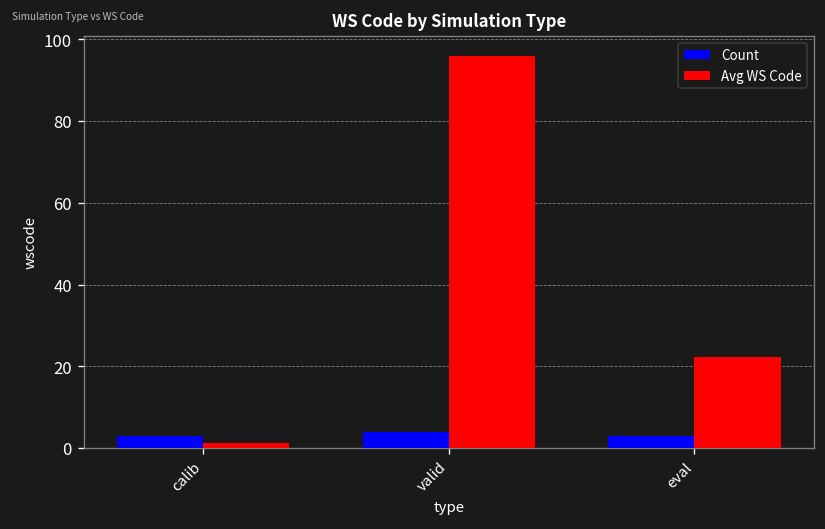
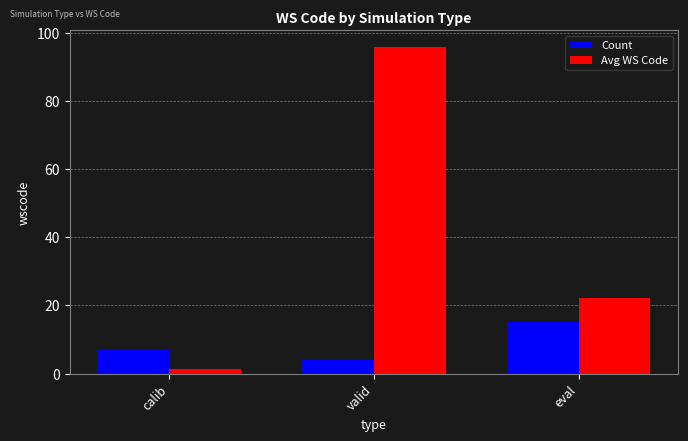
Count, calib: 3 -> 7
Count, eval: 3 -> 15
